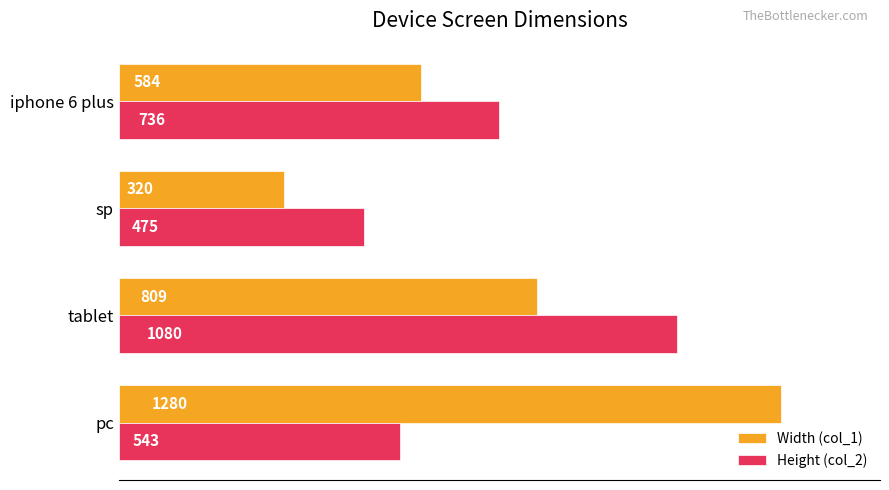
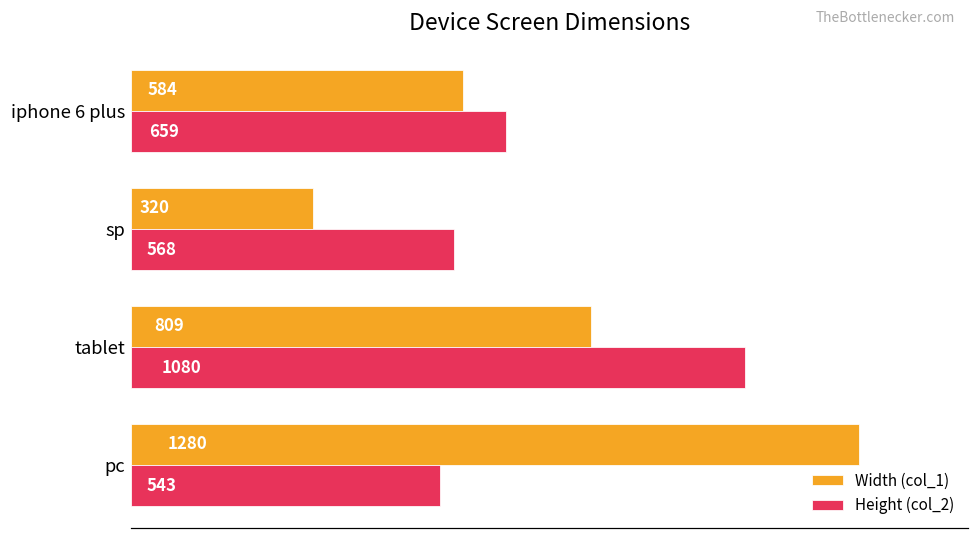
Height (col_2), iphone 6 plus: 736 -> 659
Height (col_2), sp: 475 -> 568
